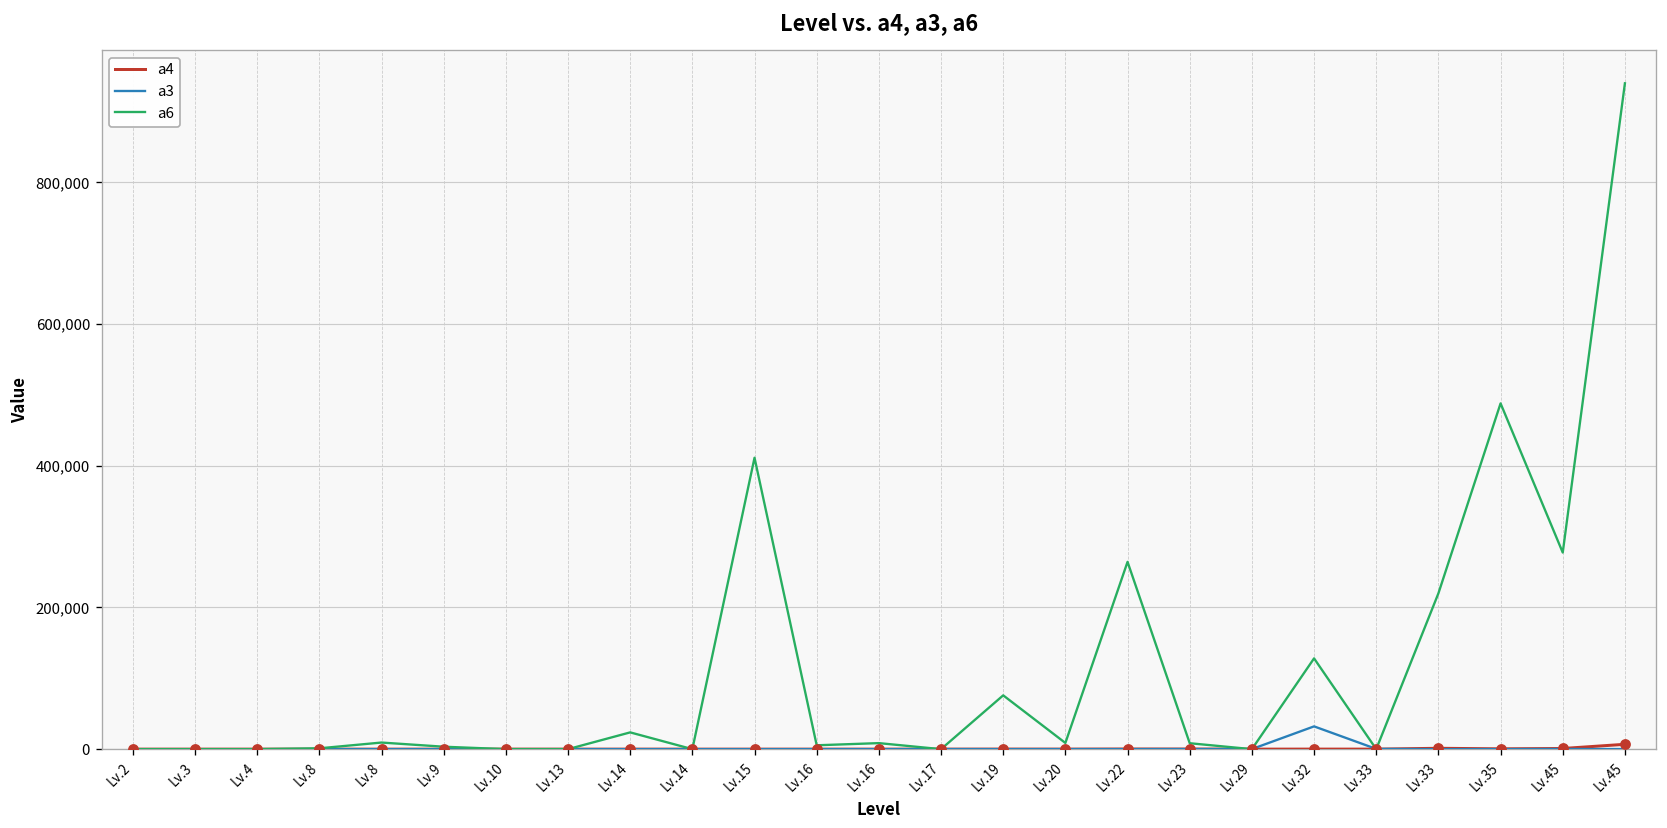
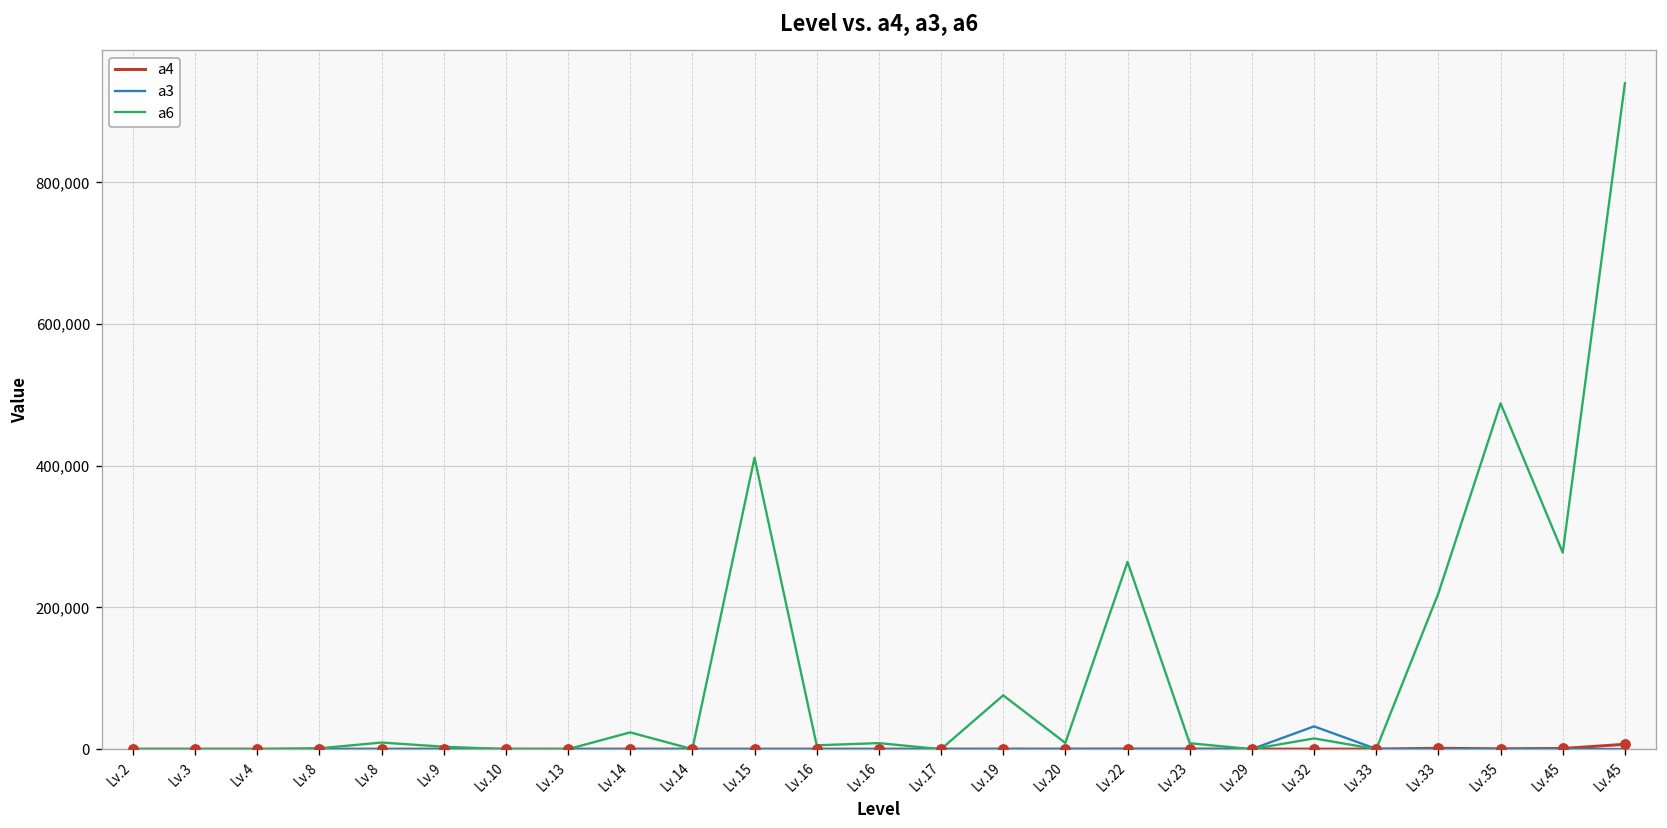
a6, Lv.32: 130,000 -> 20,000
